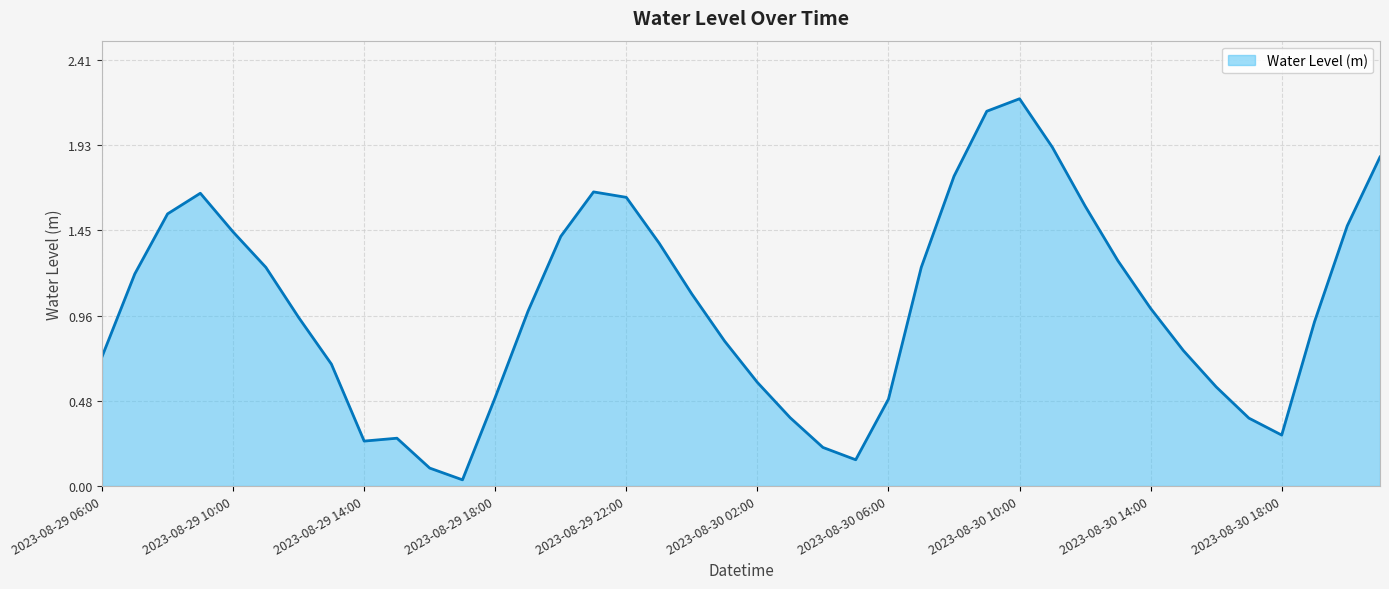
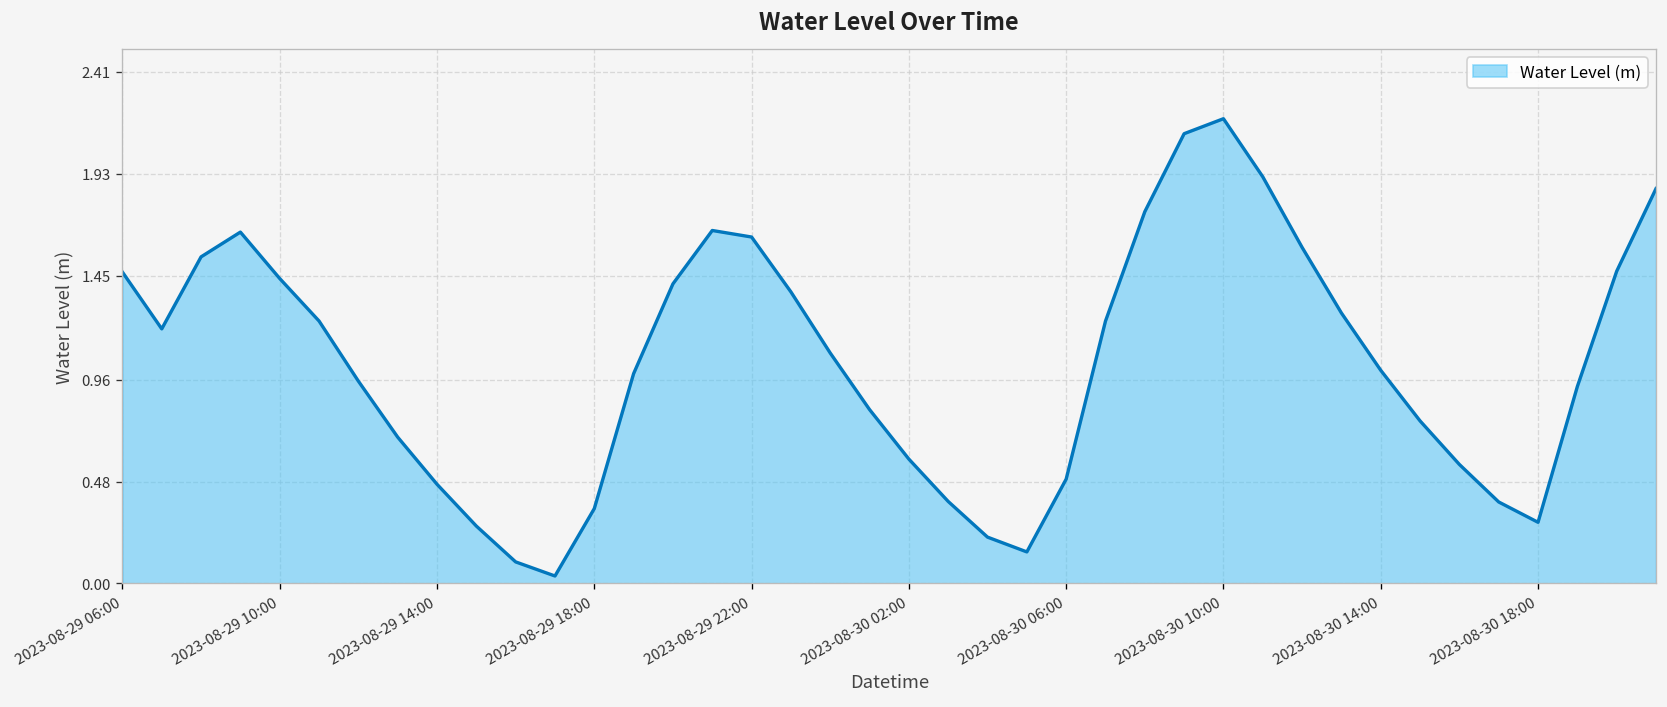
2023-08-29 06:00: 0.73 -> 1.47
2023-08-29 14:00: 0.25 -> 0.47
2023-08-29 18:00: 0.50 -> 0.35
